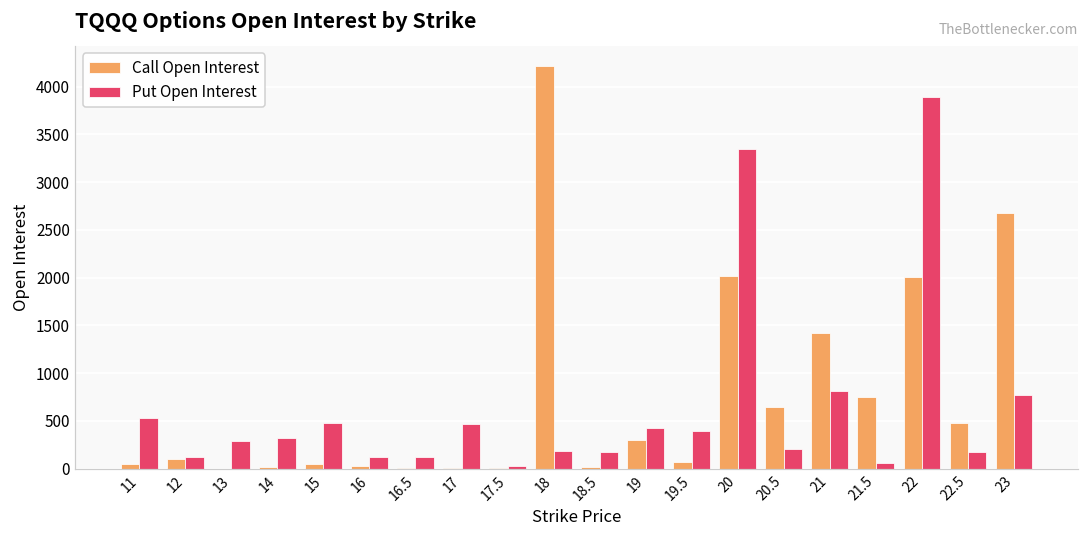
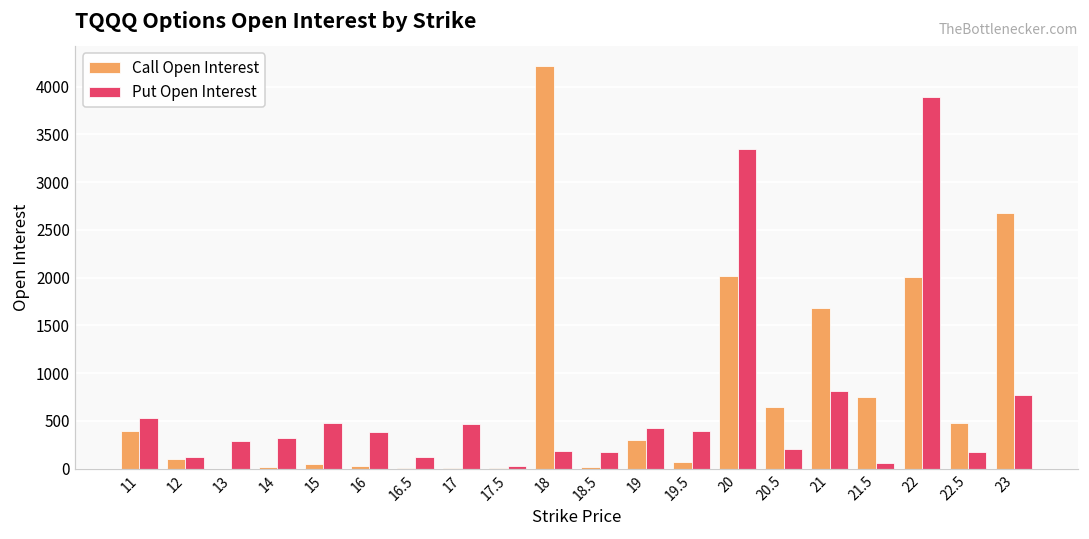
Call Open Interest, 11: 0 -> 400
Put Open Interest, 16: 100 -> 400
Call Open Interest, 21: 1400 -> 1700
